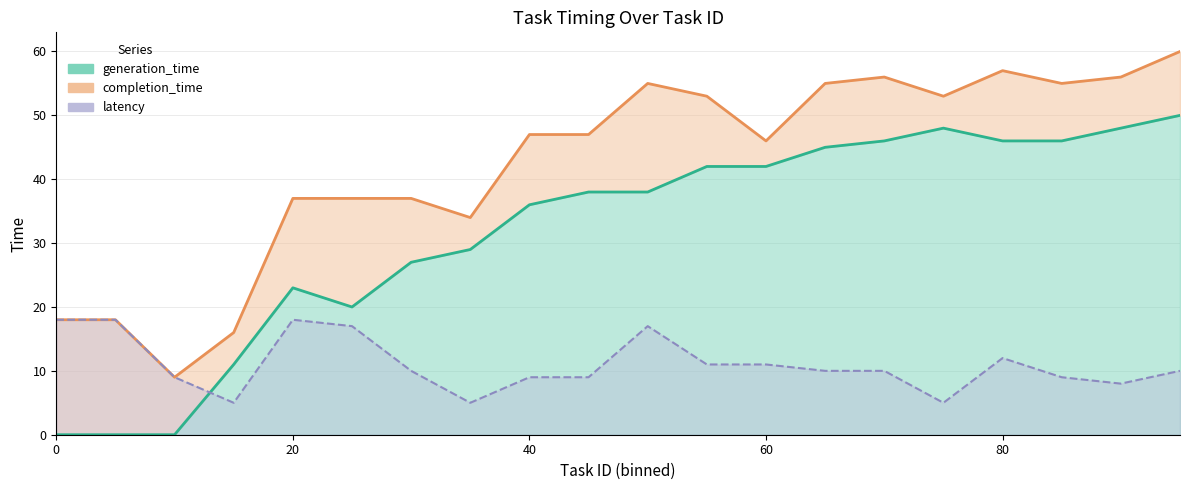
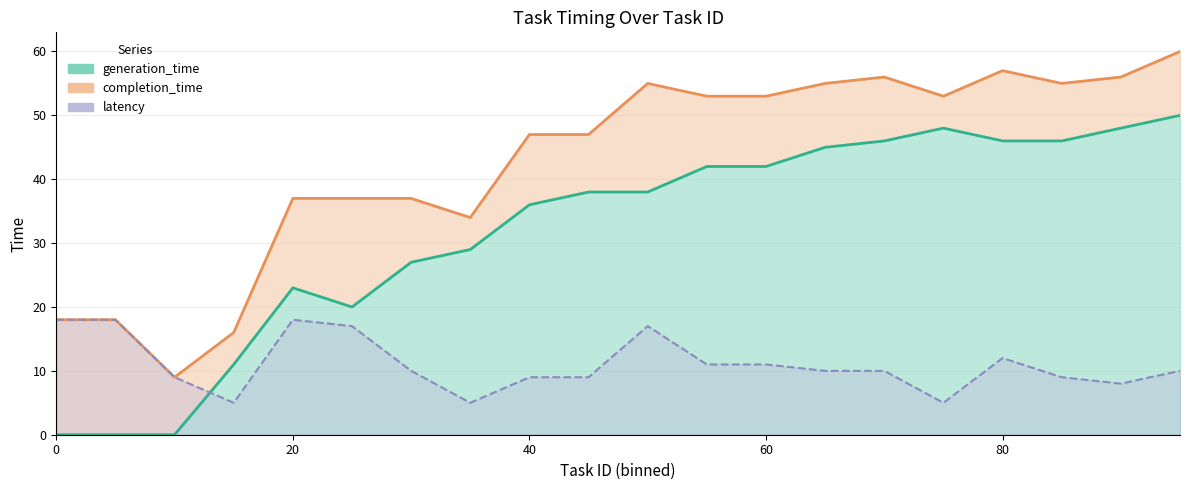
completion_time, 60: 46 -> 53
